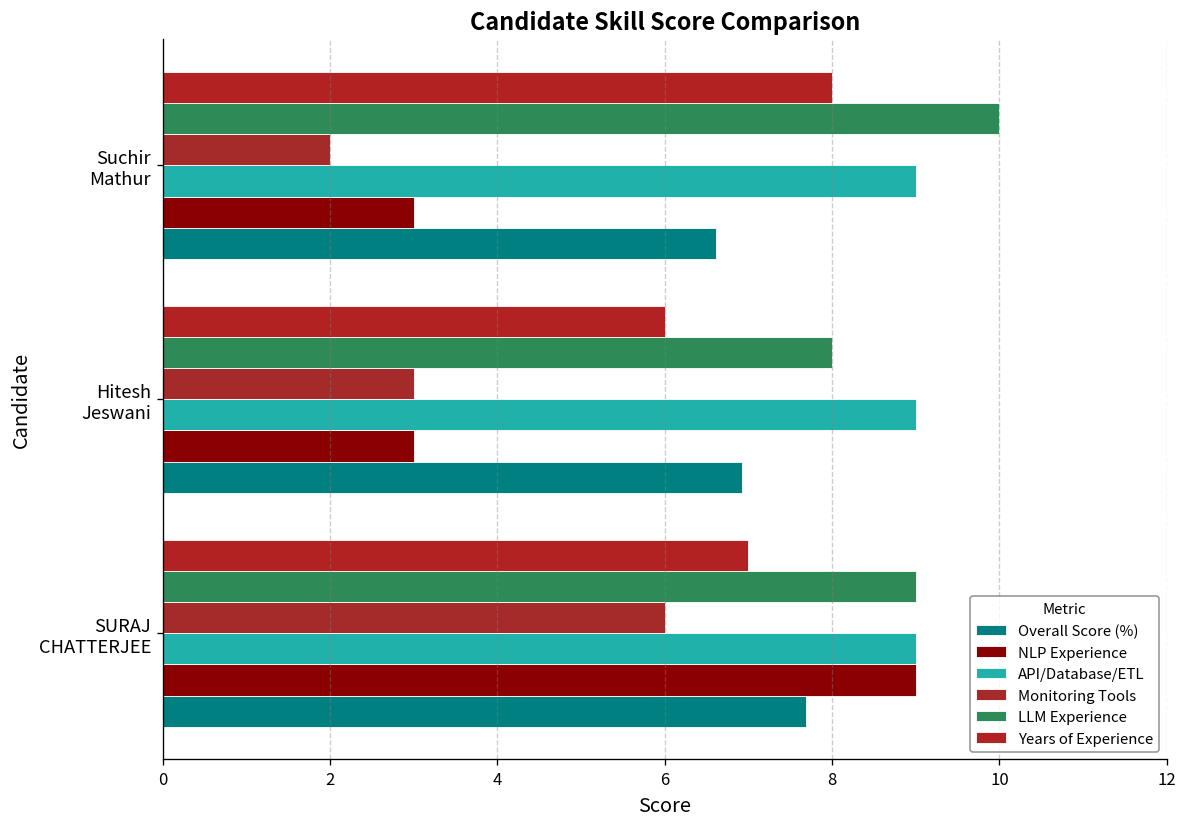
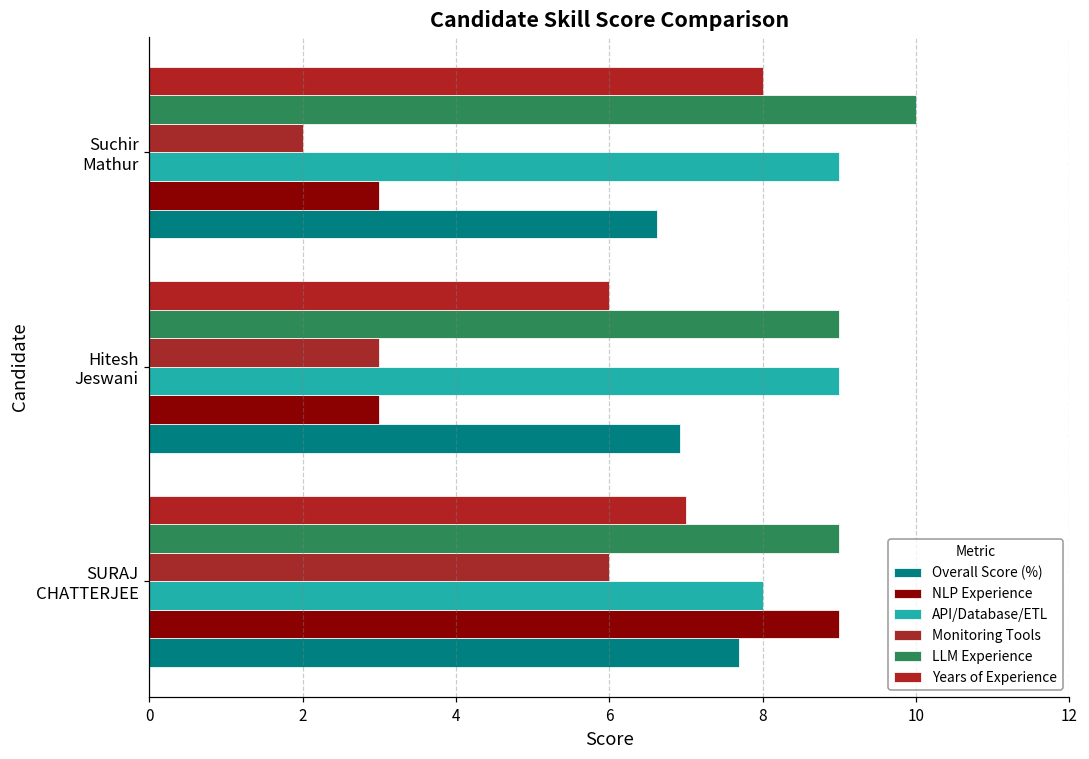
LLM Experience, Hitesh Jeswani: 8 -> 9
API/Database/ETL, SURAJ CHATTERJEE: 9 -> 8
